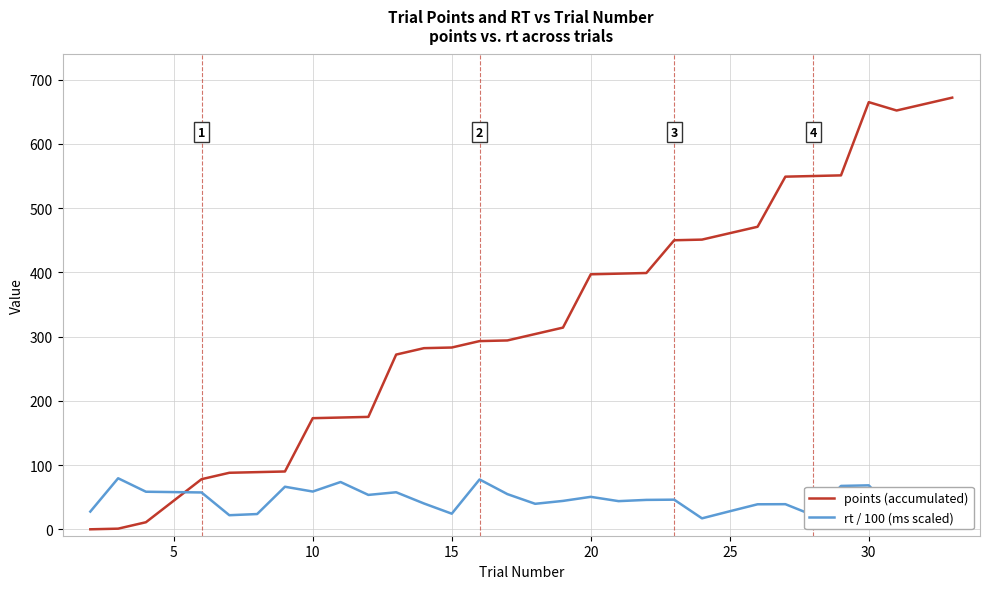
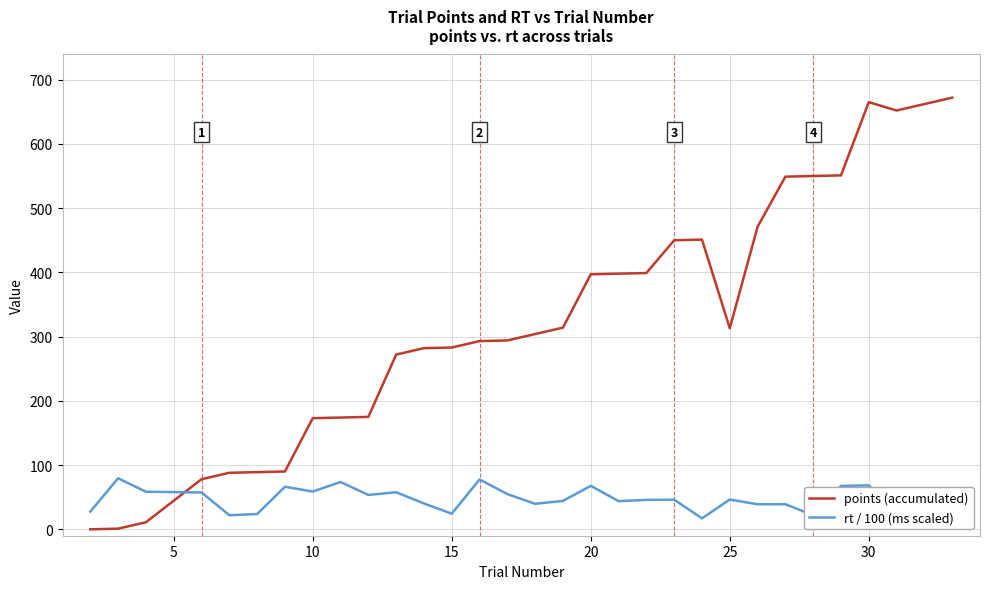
rt / 100 (ms scaled), 20: 50 -> 70
points (accumulated), 25: 460 -> 310
rt / 100 (ms scaled), 25: 30 -> 50
